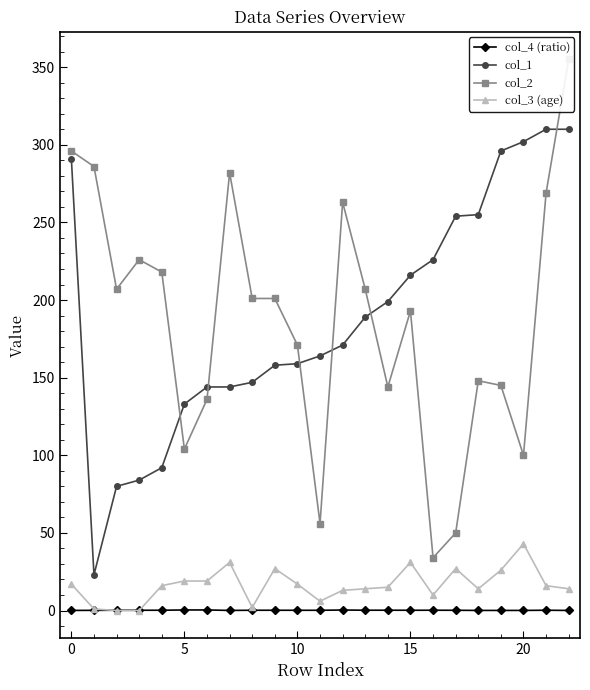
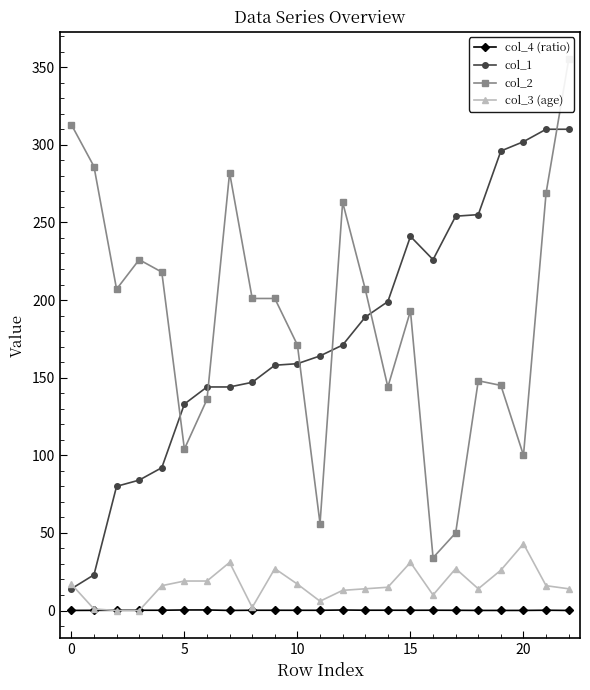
col_1, 0: 291 -> 14
col_2, 0: 296 -> 313
col_1, 15: 216 -> 241
